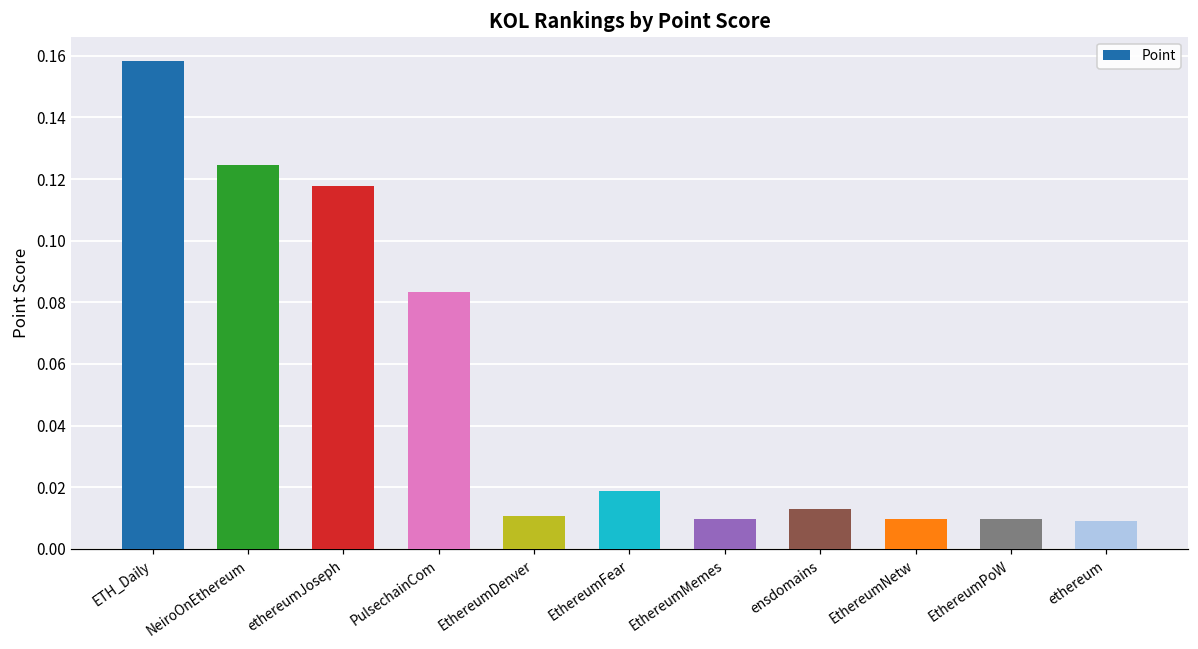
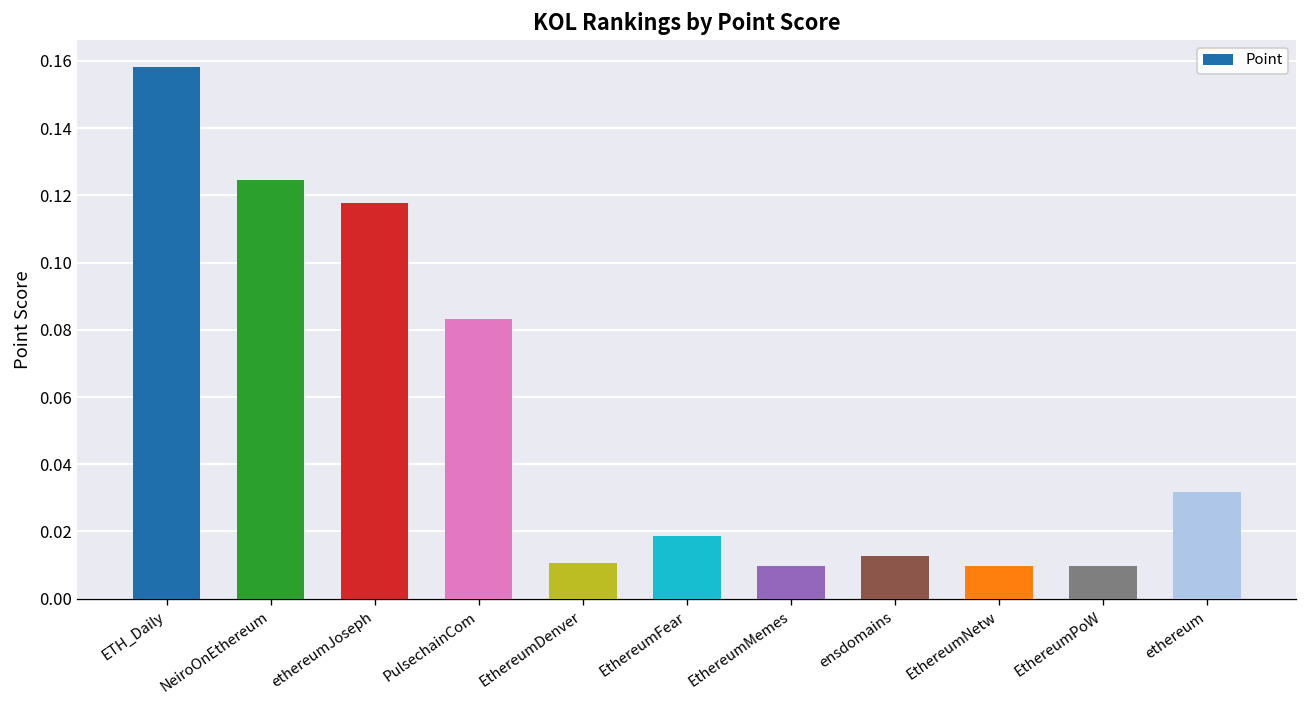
ethereum: 0.009 -> 0.032
